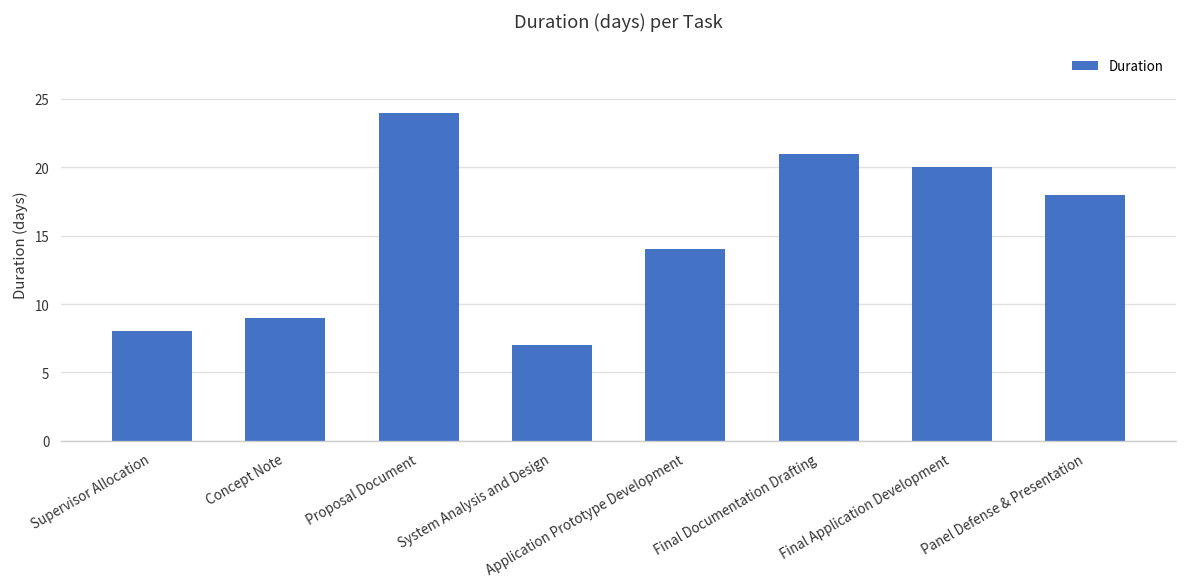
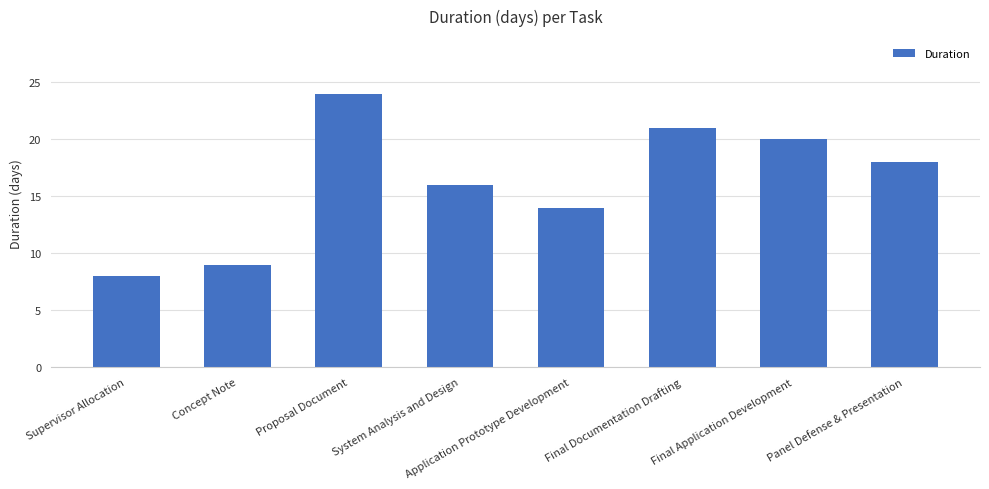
System Analysis and Design: 7 -> 16
